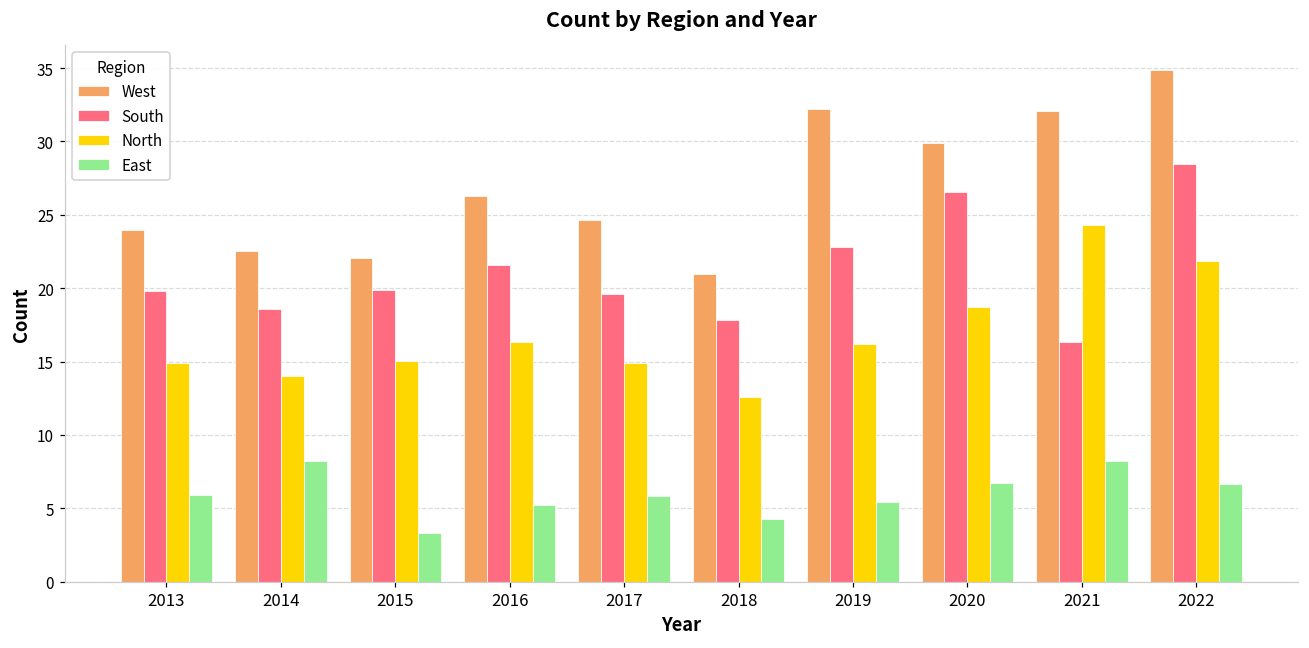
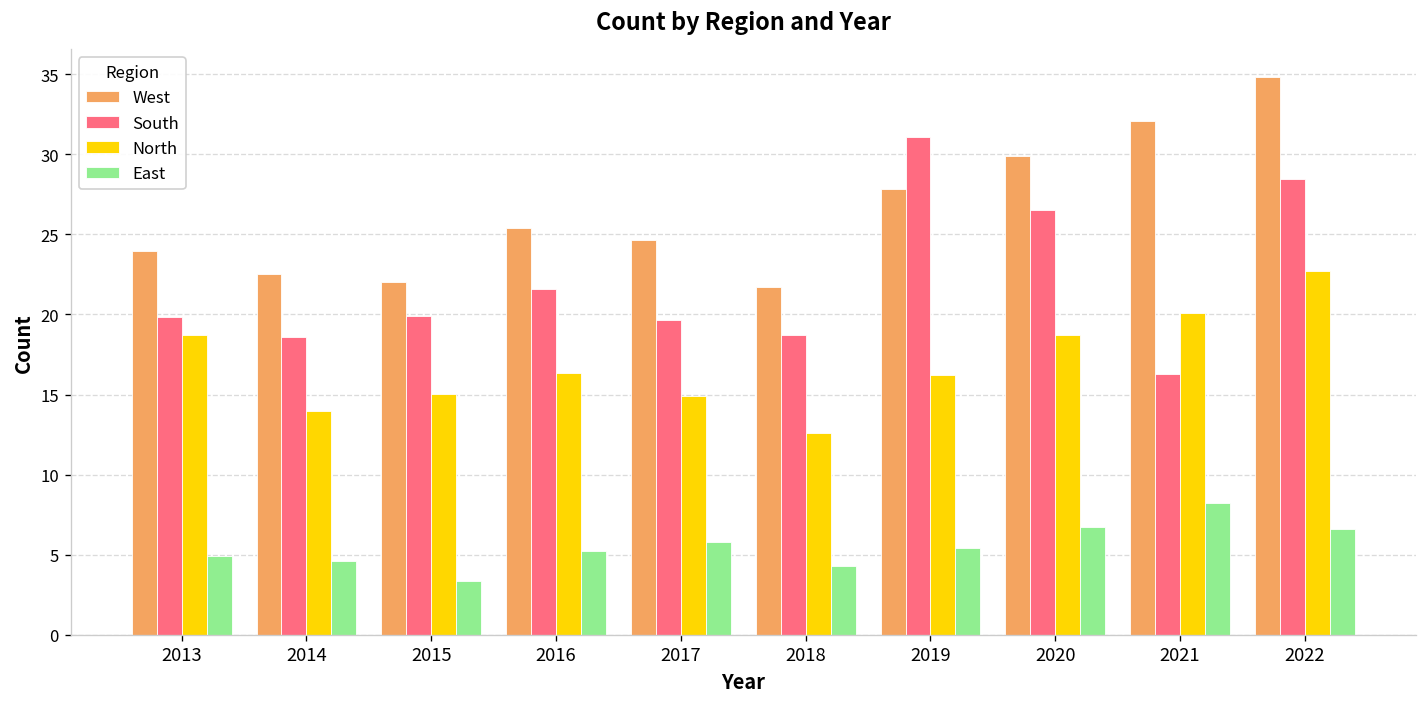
North, 2013: 14.9 -> 18.7
East, 2013: 5.9 -> 4.9
East, 2014: 8.3 -> 4.6
West, 2016: 26.3 -> 25.4
West, 2018: 21.0 -> 21.7
South, 2018: 17.8 -> 18.7
West, 2019: 32.2 -> 27.8
South, 2019: 22.8 -> 31.1
North, 2021: 24.3 -> 20.1
North, 2022: 21.9 -> 22.7
